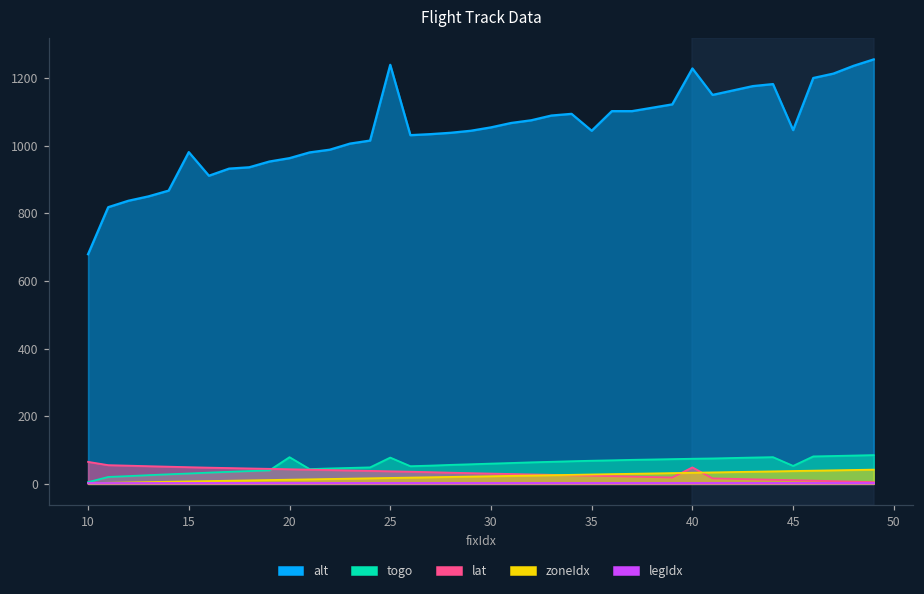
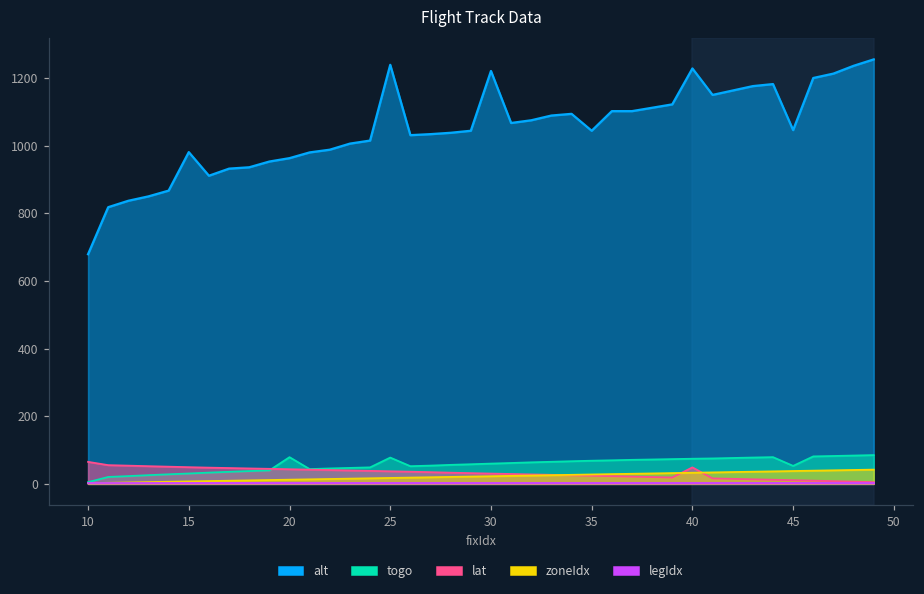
alt, 30: 1050 -> 1220
